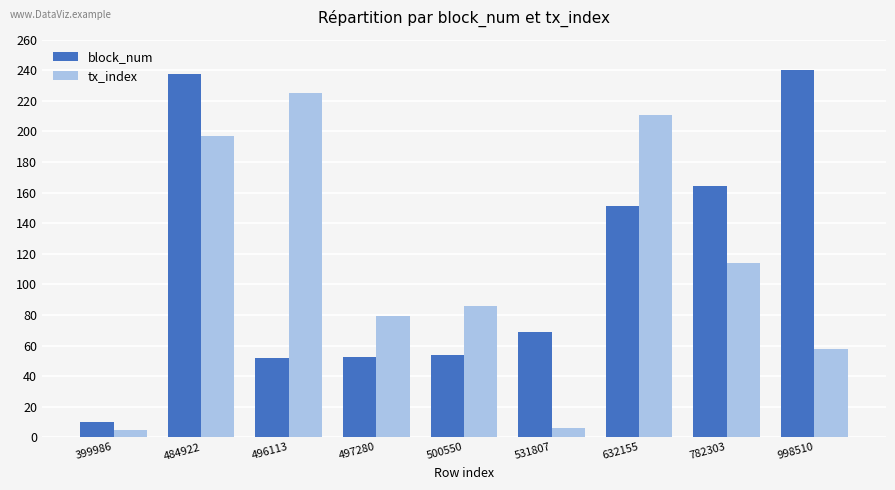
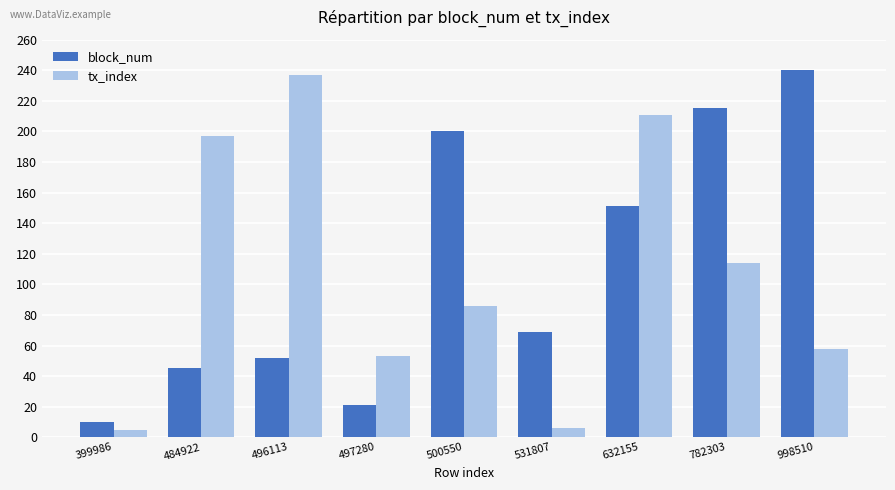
block_num, 484922: 238 -> 45
tx_index, 496113: 225 -> 237
block_num, 497280: 52 -> 21
tx_index, 497280: 79 -> 53
block_num, 500550: 54 -> 200
block_num, 782303: 164 -> 215
